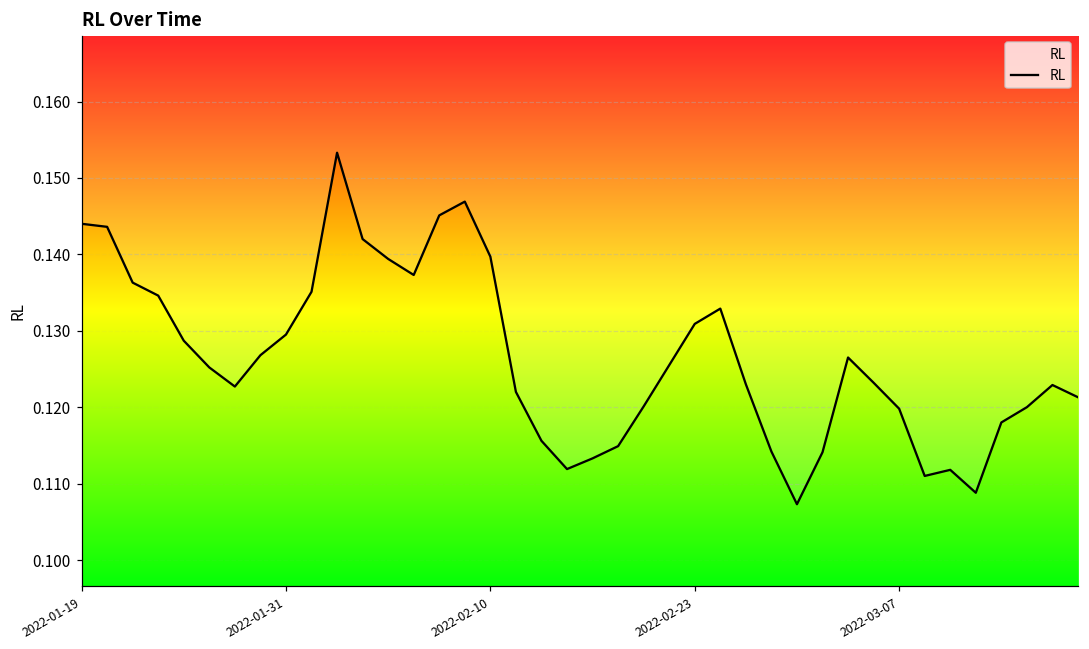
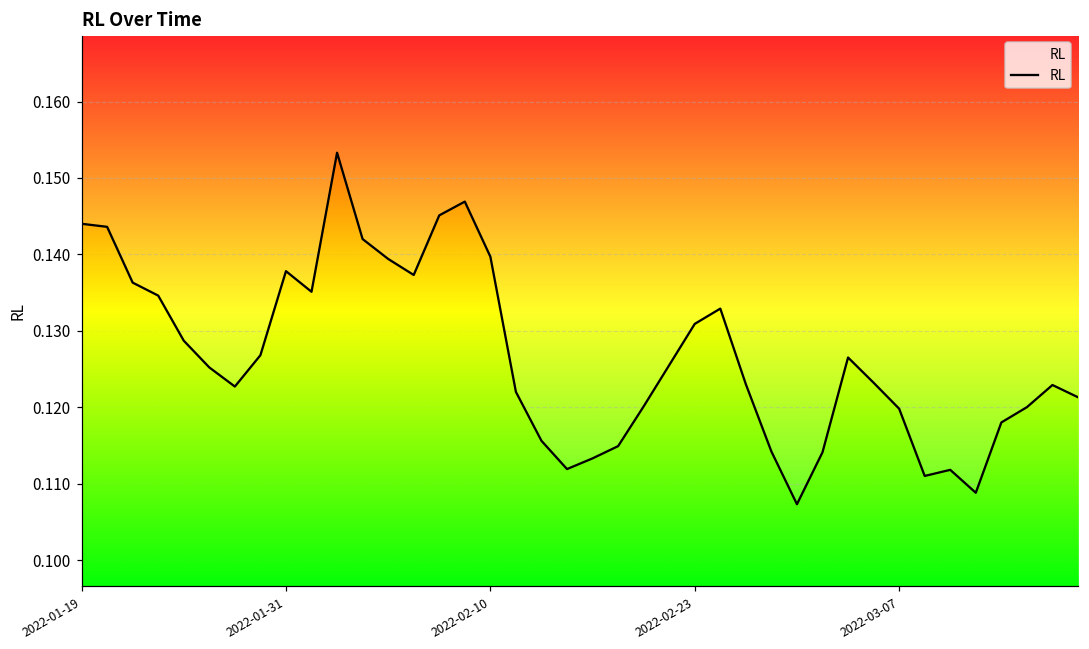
2022-01-31: 0.130 -> 0.138
